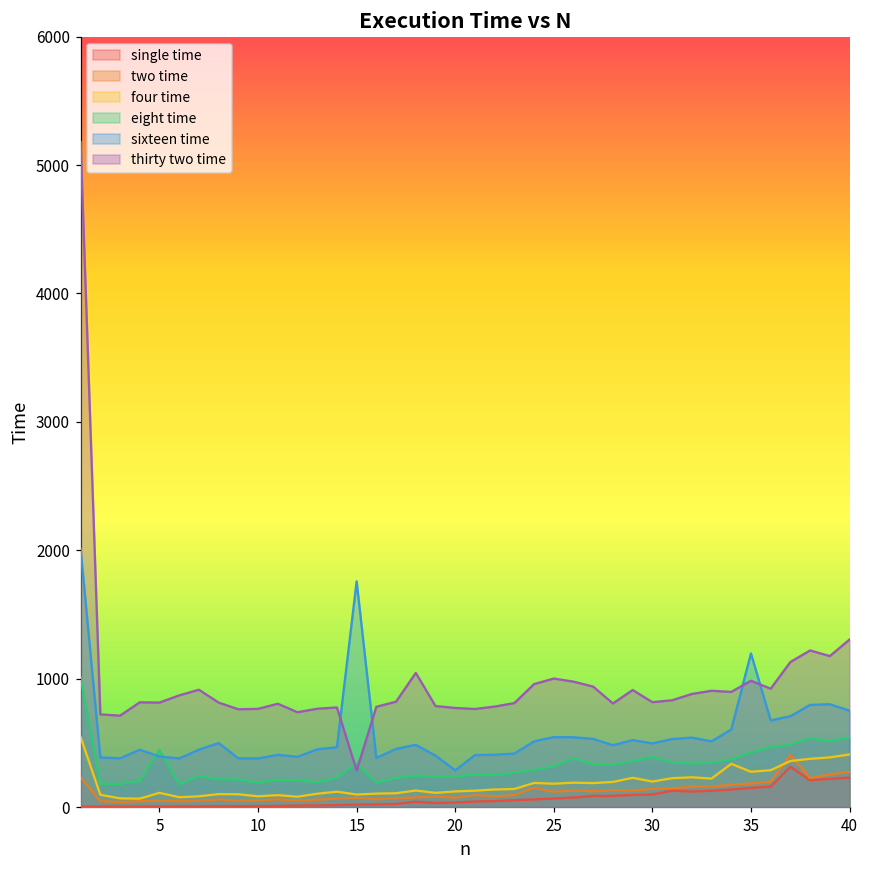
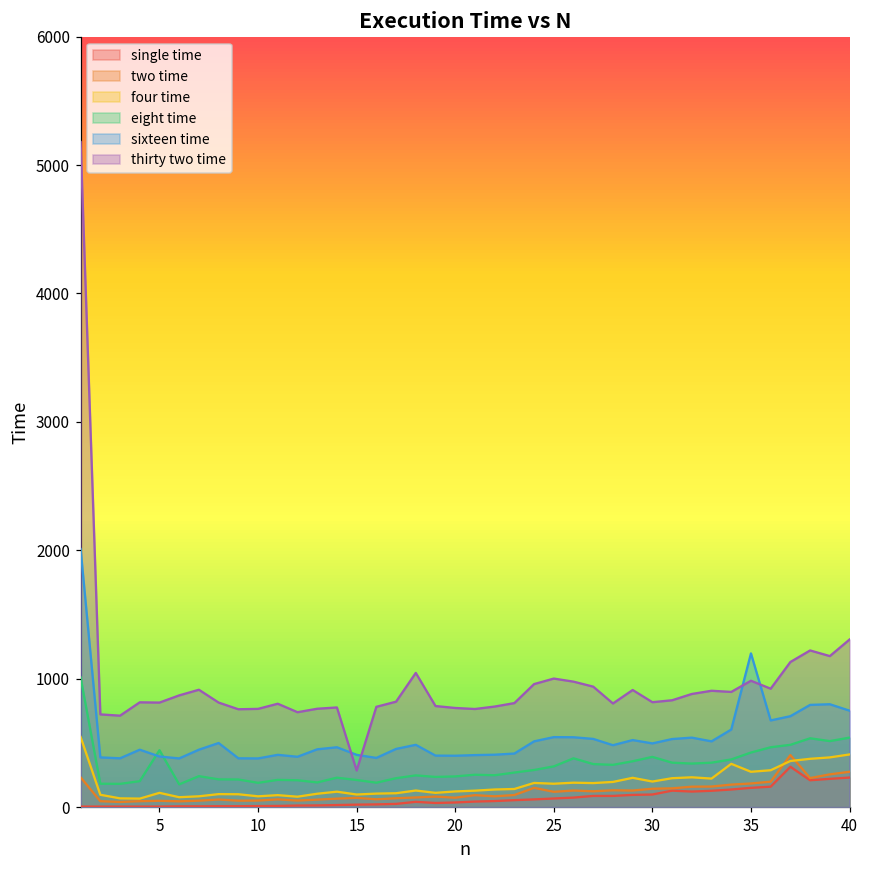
eight time, 15: 340 -> 210
sixteen time, 15: 1760 -> 410
sixteen time, 20: 290 -> 400
